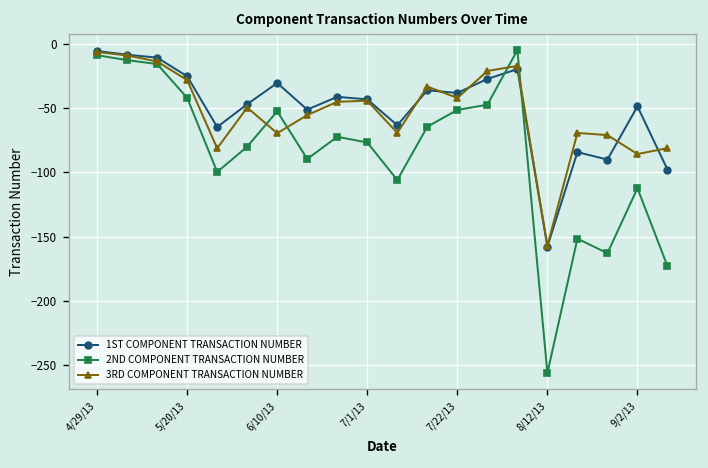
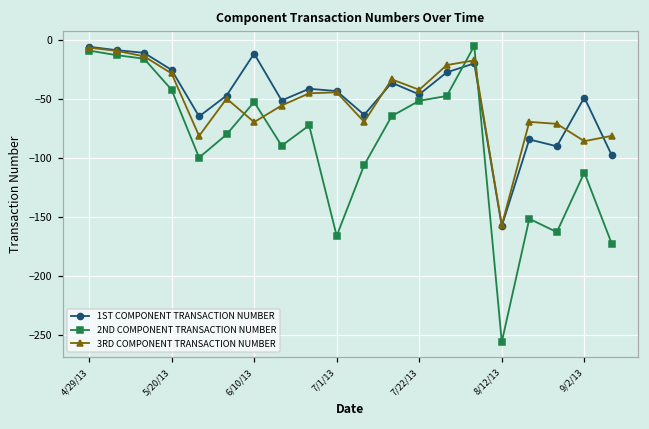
1ST COMPONENT TRANSACTION NUMBER, 6/10/13: -30 -> -11
2ND COMPONENT TRANSACTION NUMBER, 7/1/13: -77 -> -166
1ST COMPONENT TRANSACTION NUMBER, 7/22/13: -38 -> -46
